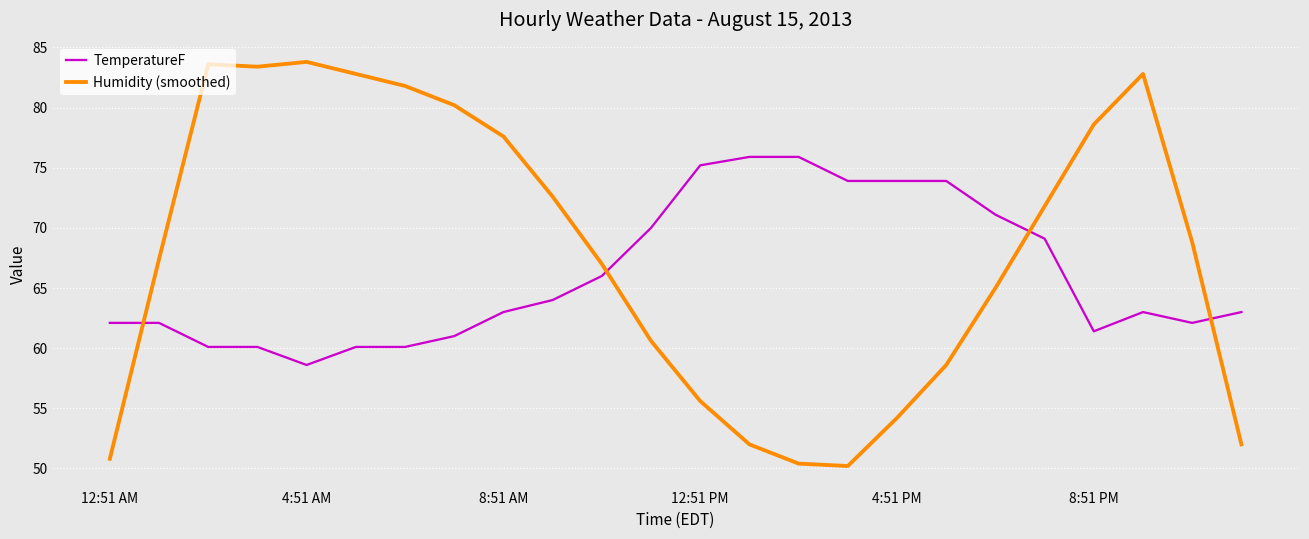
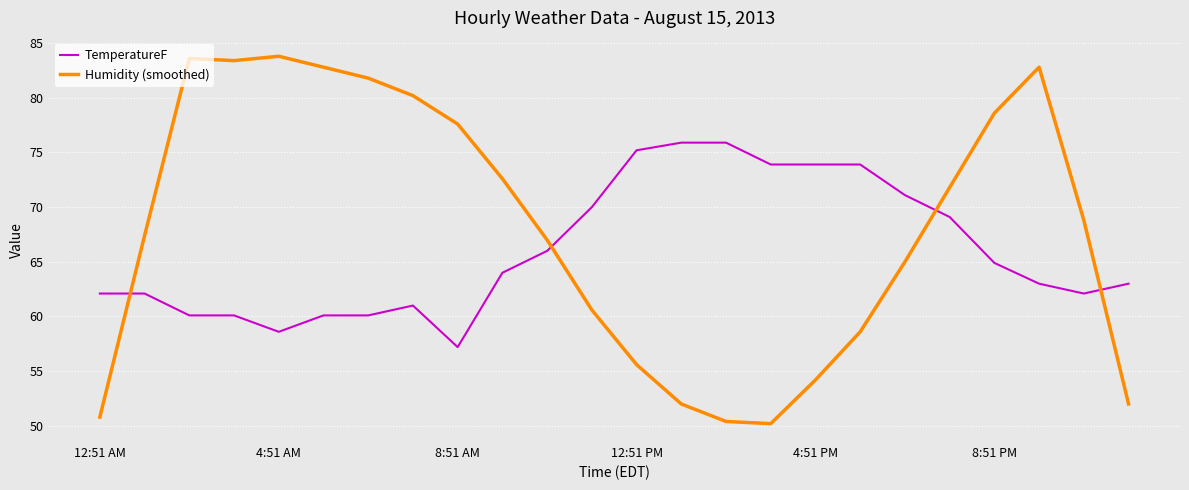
TemperatureF, 8:51 AM: 63.0 -> 57.2
TemperatureF, 8:51 PM: 61.4 -> 64.9
